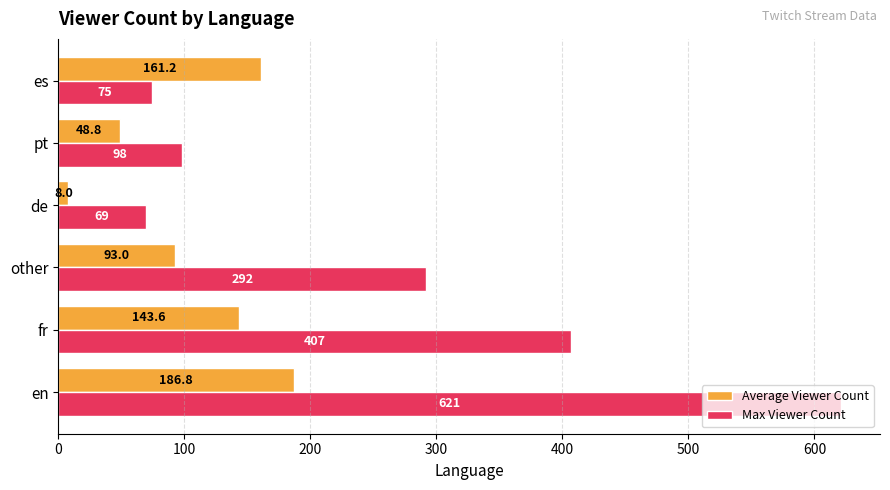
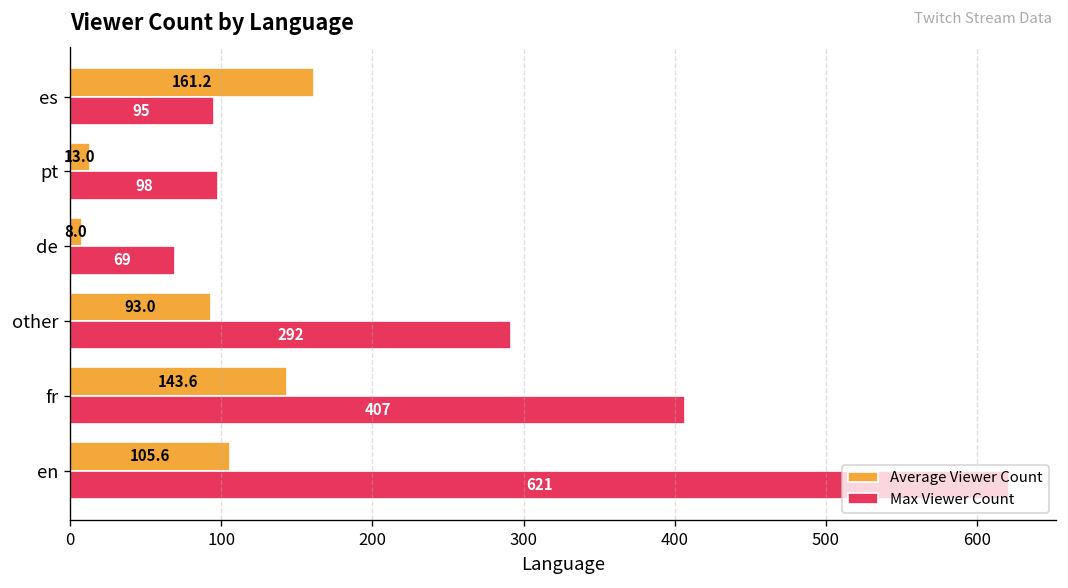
Max Viewer Count, es: 75 -> 95
Average Viewer Count, pt: 48.8 -> 13.0
Average Viewer Count, en: 186.8 -> 105.6
